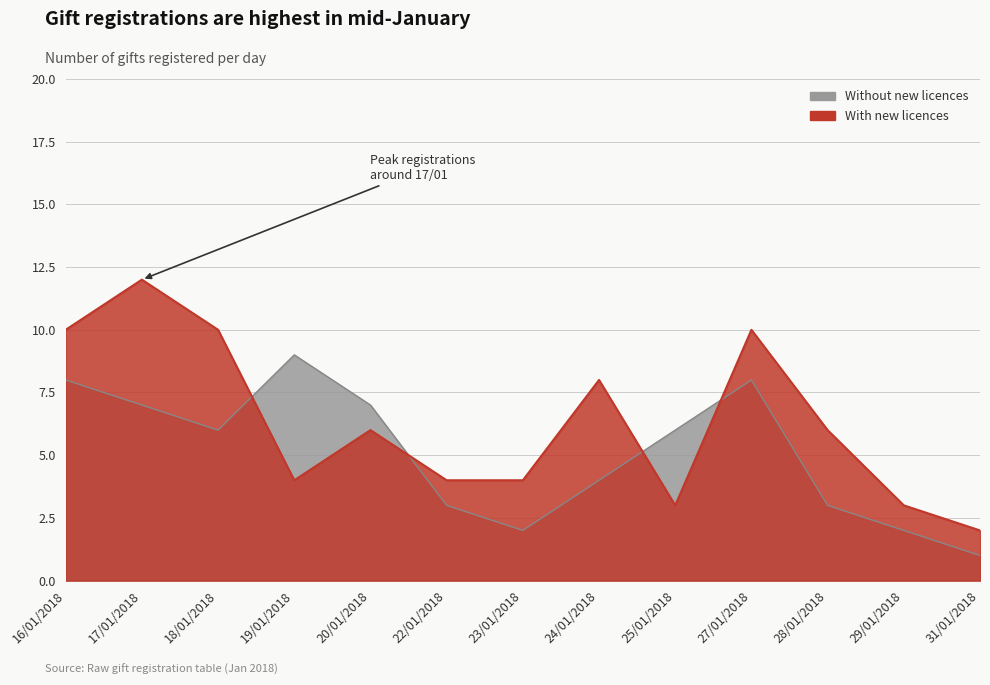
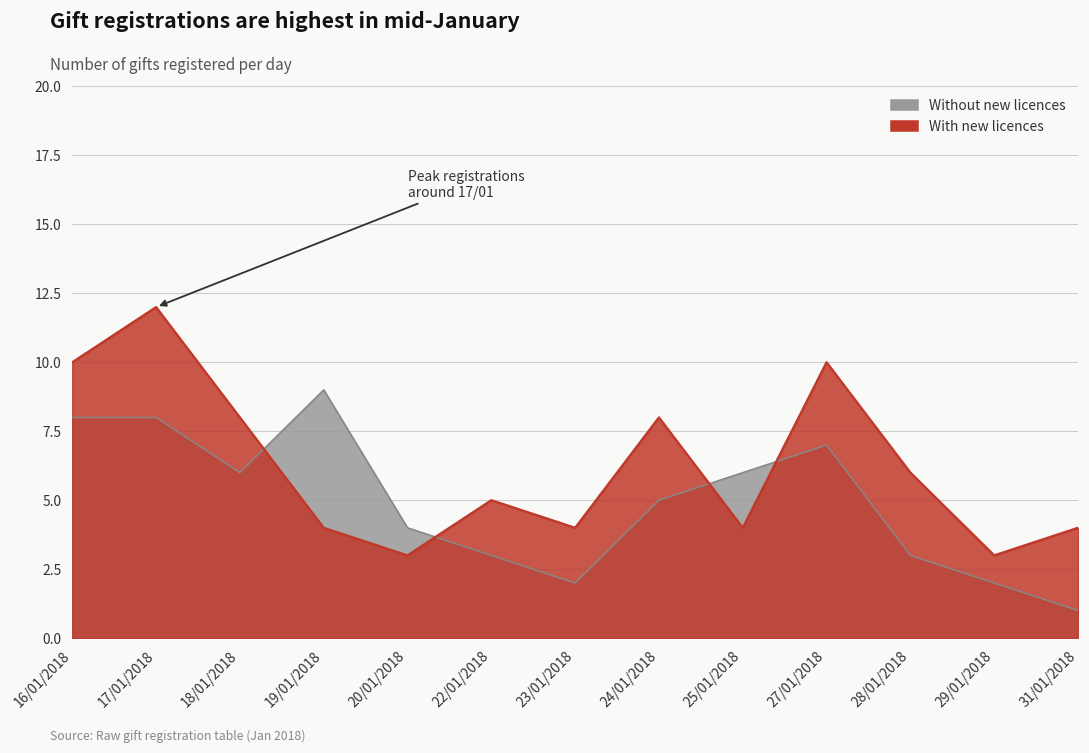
Without new licences, 17/01/2018: 7 -> 8
With new licences, 18/01/2018: 10 -> 8
With new licences, 20/01/2018: 6 -> 3
Without new licences, 20/01/2018: 7 -> 4
With new licences, 22/01/2018: 4 -> 5
Without new licences, 24/01/2018: 4 -> 5
With new licences, 25/01/2018: 3 -> 4
Without new licences, 27/01/2018: 8 -> 7
With new licences, 31/01/2018: 2 -> 4
